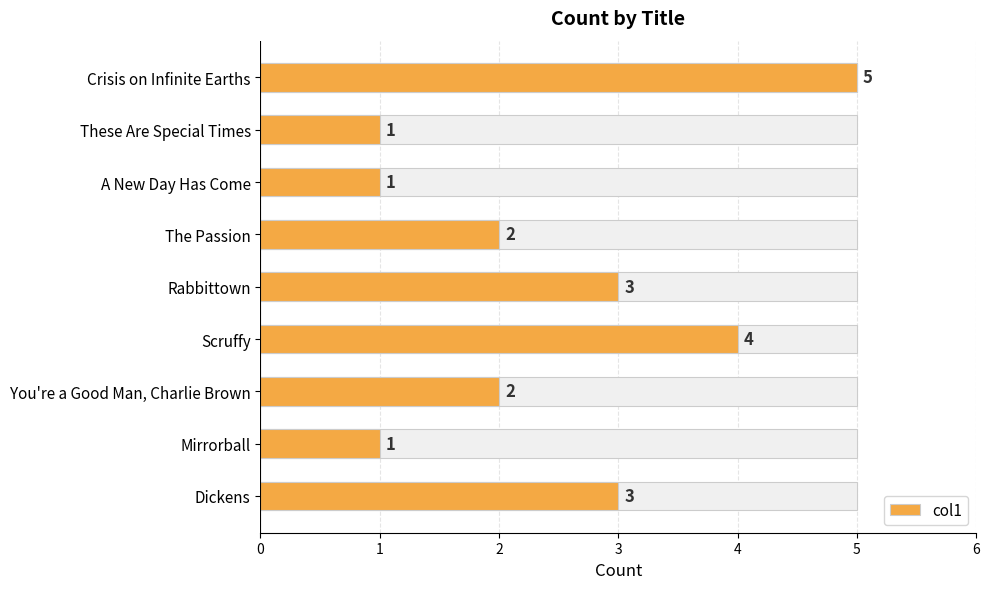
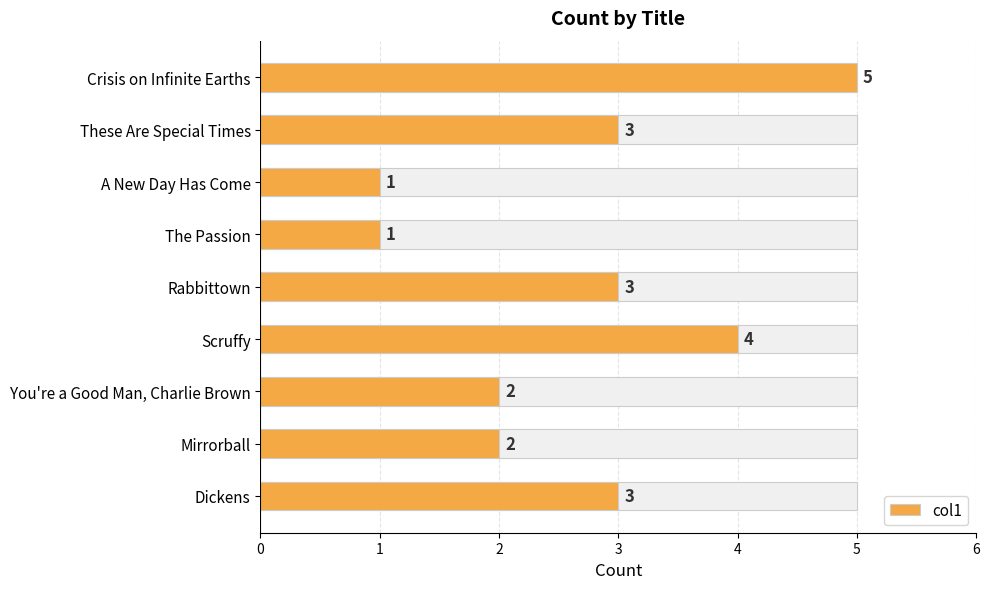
col1, These Are Special Times: 1 -> 3
col1, The Passion: 2 -> 1
col1, Mirrorball: 1 -> 2
